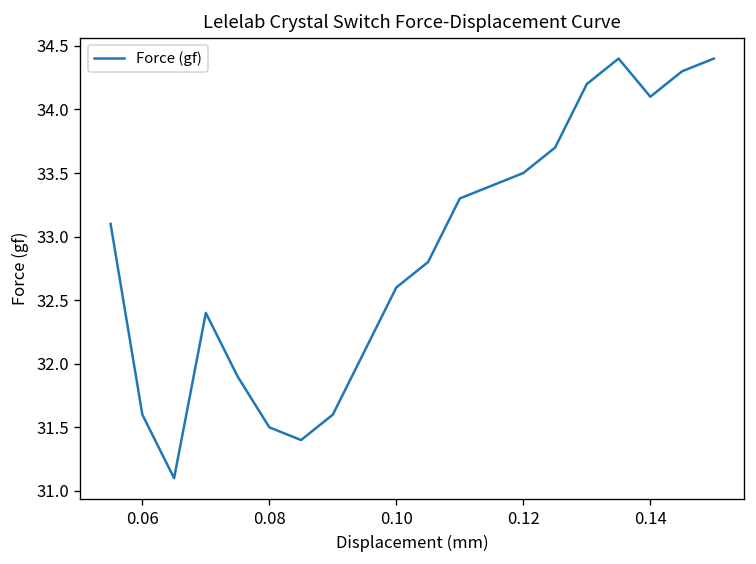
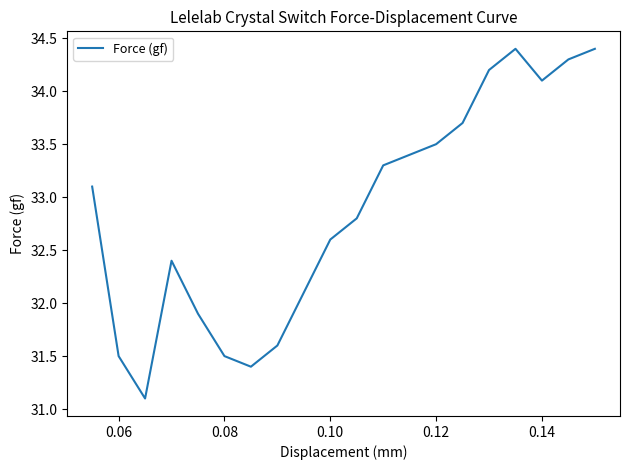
0.06: 31.6 -> 31.5
